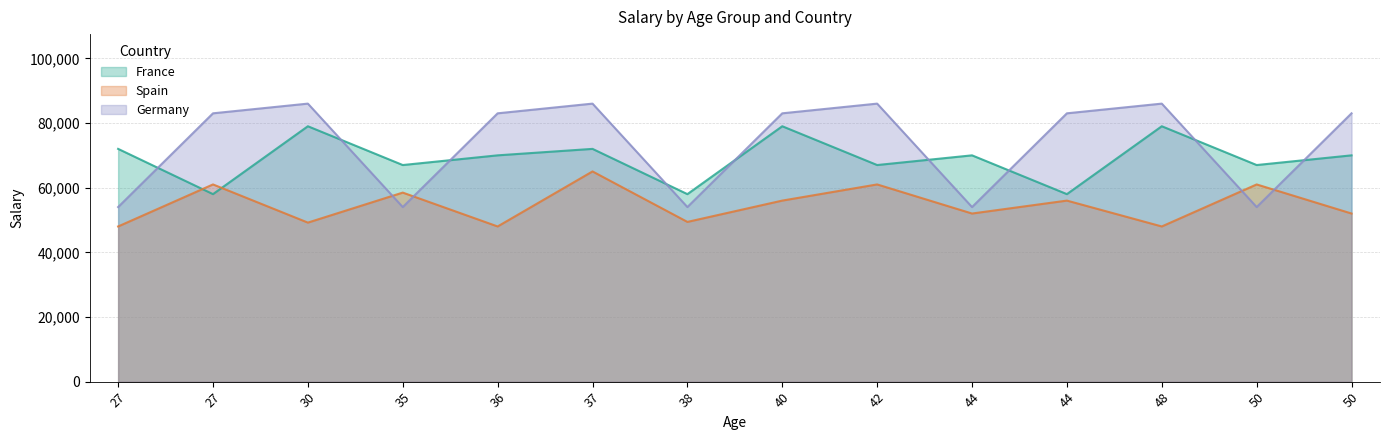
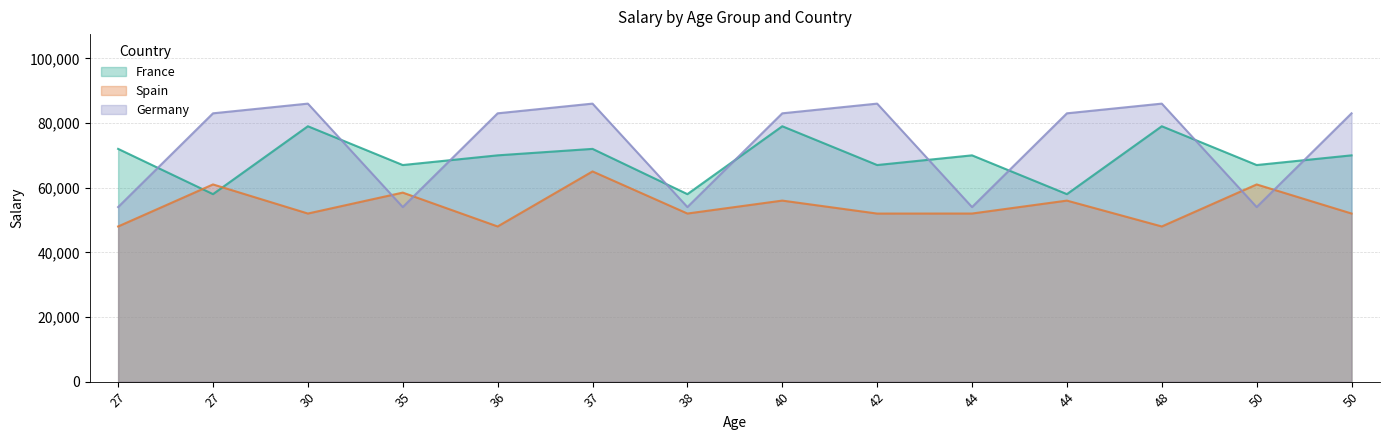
Spain, 30: 49,000 -> 52,000
Spain, 38: 49,000 -> 52,000
Spain, 42: 61,000 -> 52,000
